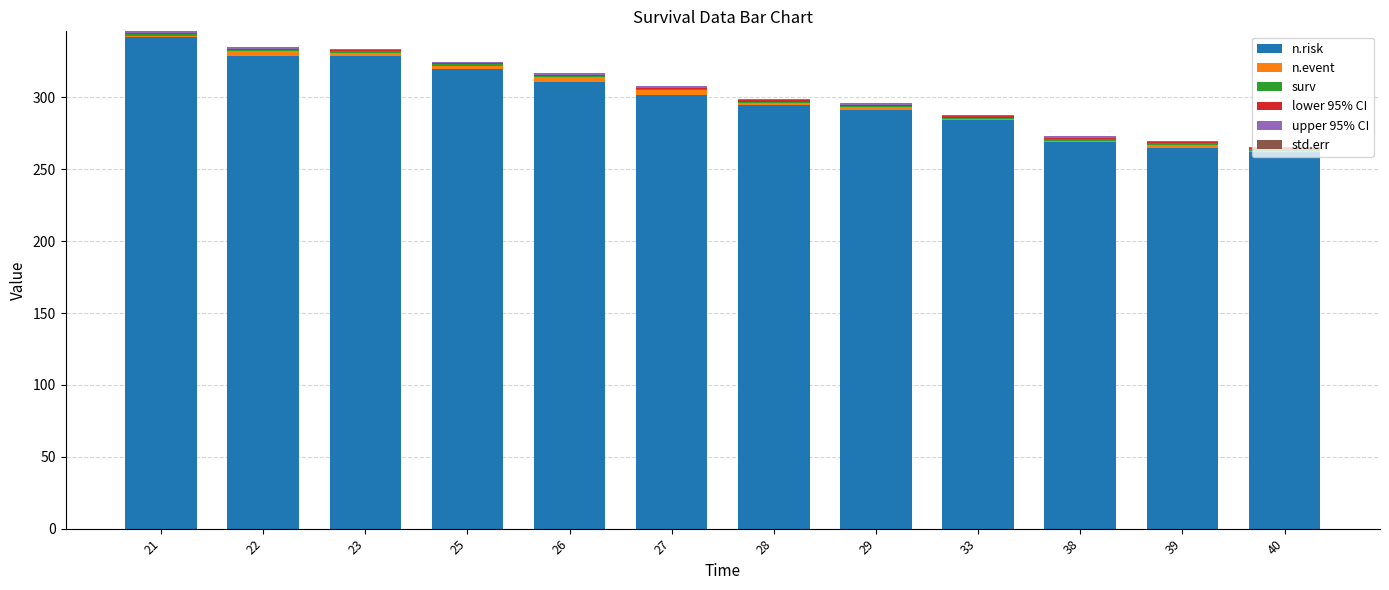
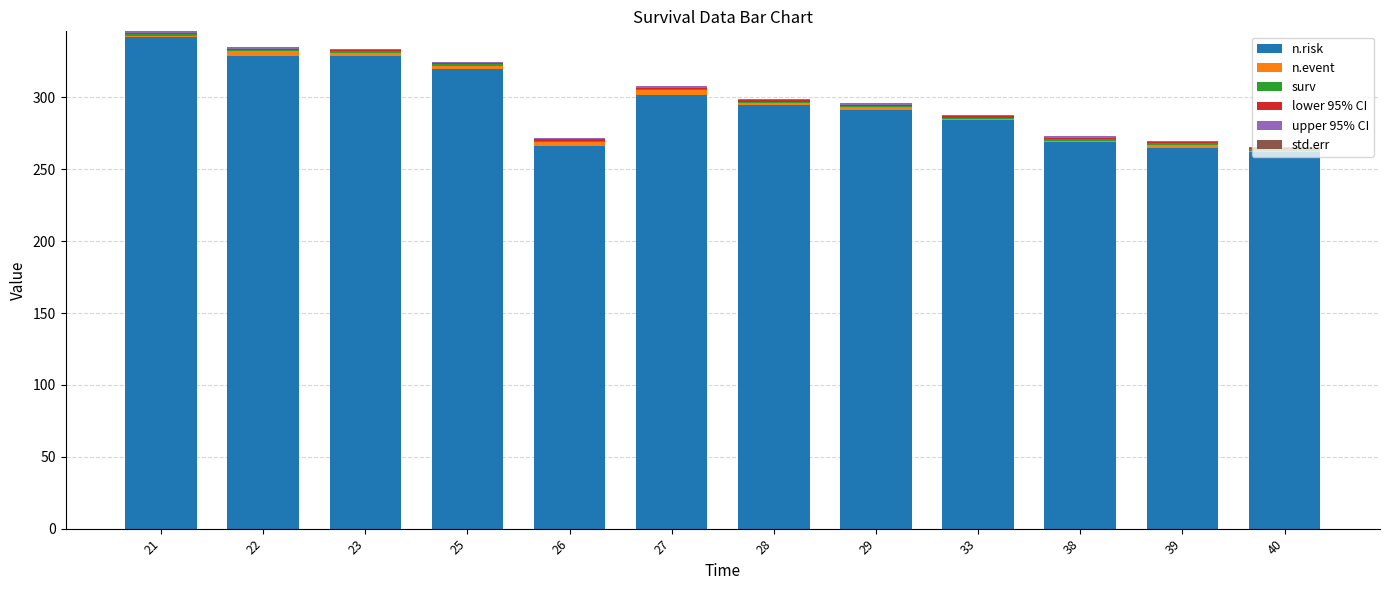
n.risk, 26: 311 -> 266
